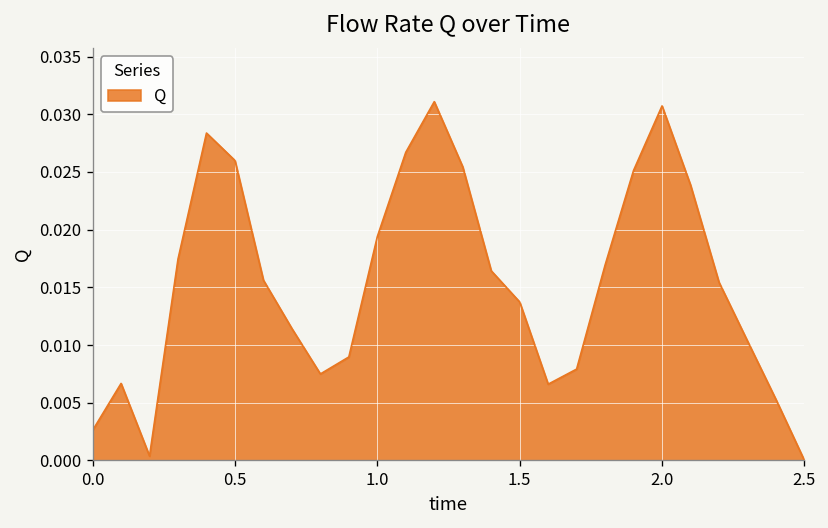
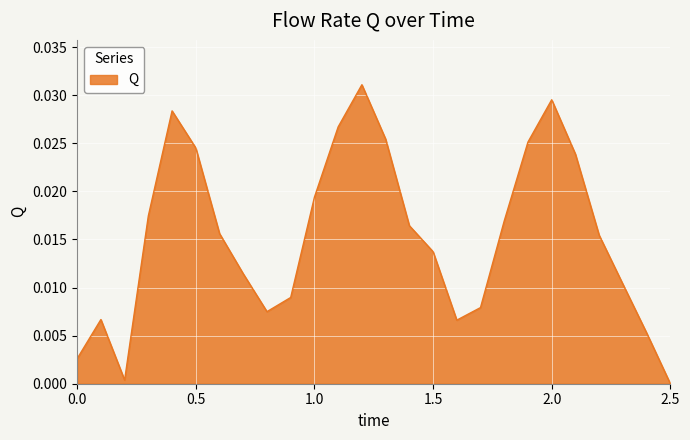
0.5: 0.026 -> 0.025
2.0: 0.031 -> 0.030
